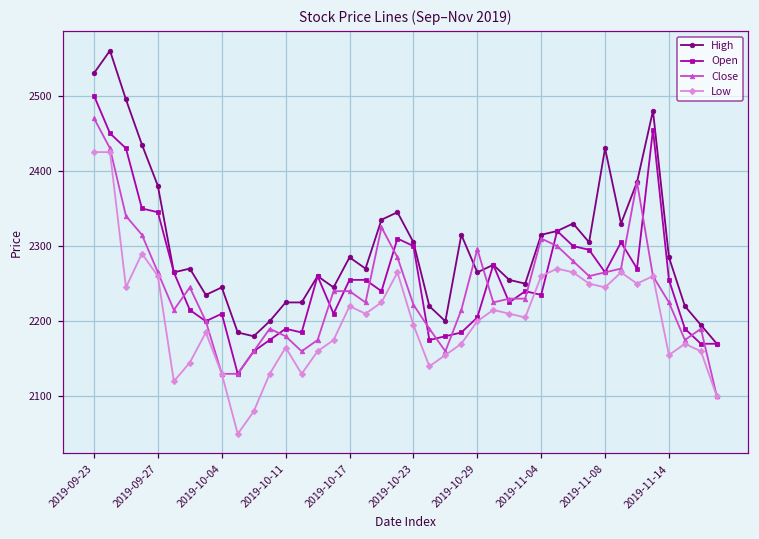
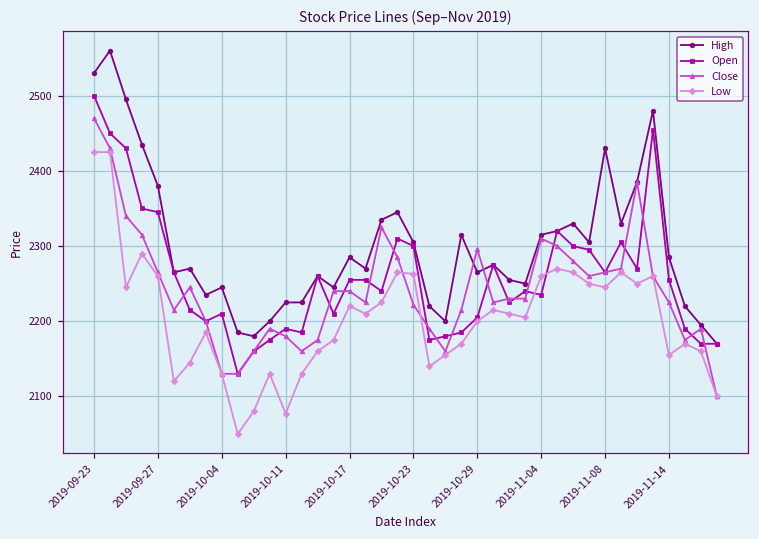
Low, 2019-10-11: 2170 -> 2080
Low, 2019-10-23: 2200 -> 2260
